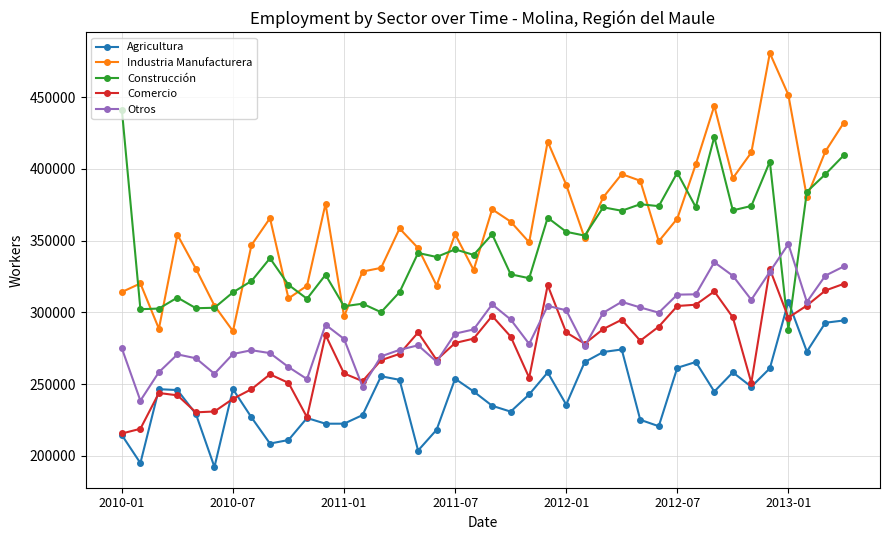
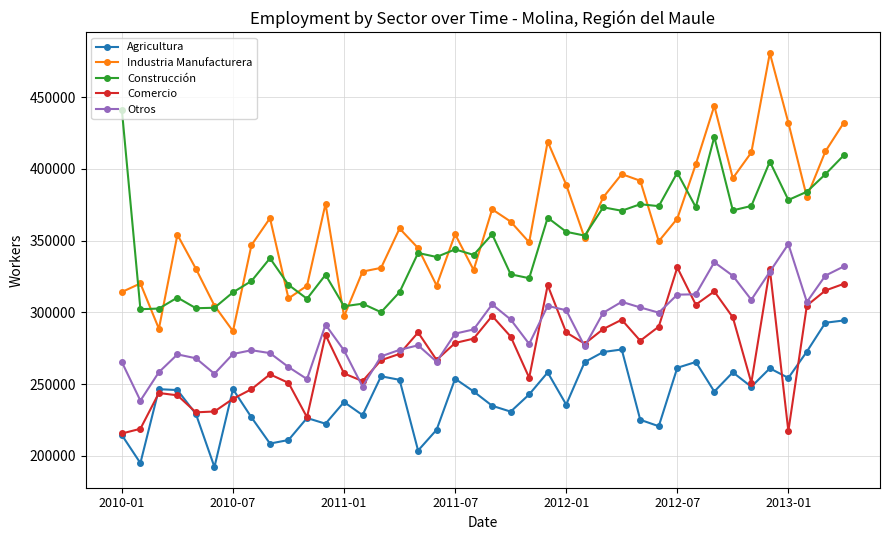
Otros, 2010-01: 275000 -> 265000
Agricultura, 2011-01: 222000 -> 238000
Otros, 2011-01: 282000 -> 274000
Comercio, 2012-07: 304000 -> 331000
Agricultura, 2013-01: 307000 -> 254000
Industria Manufacturera, 2013-01: 451000 -> 432000
Construcción, 2013-01: 288000 -> 378000
Comercio, 2013-01: 296000 -> 217000
